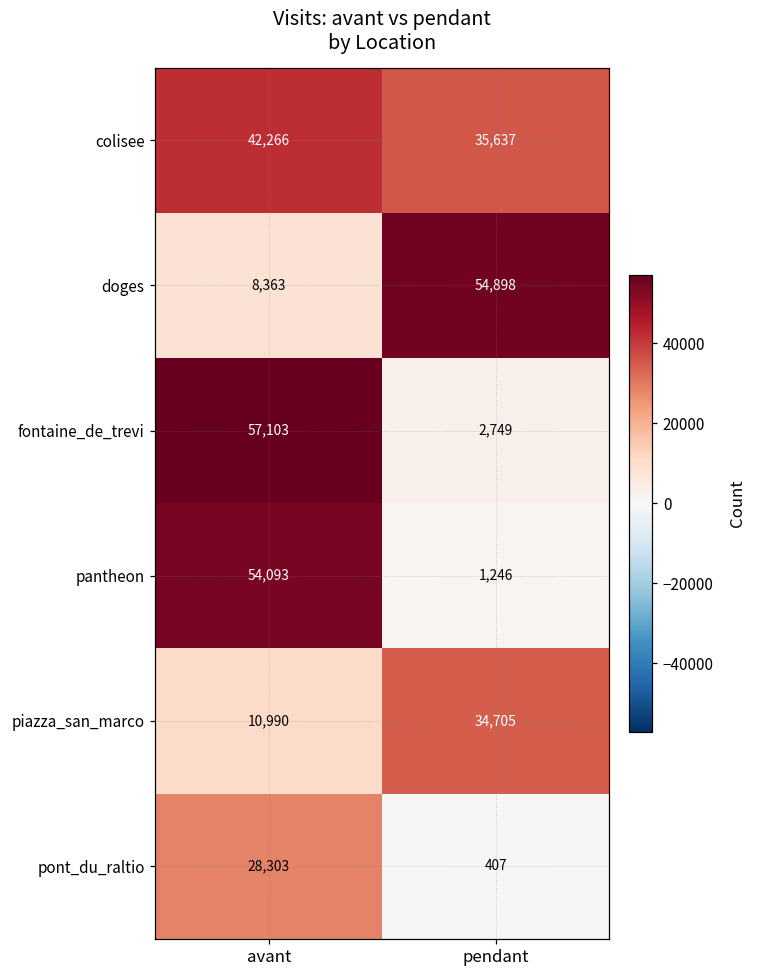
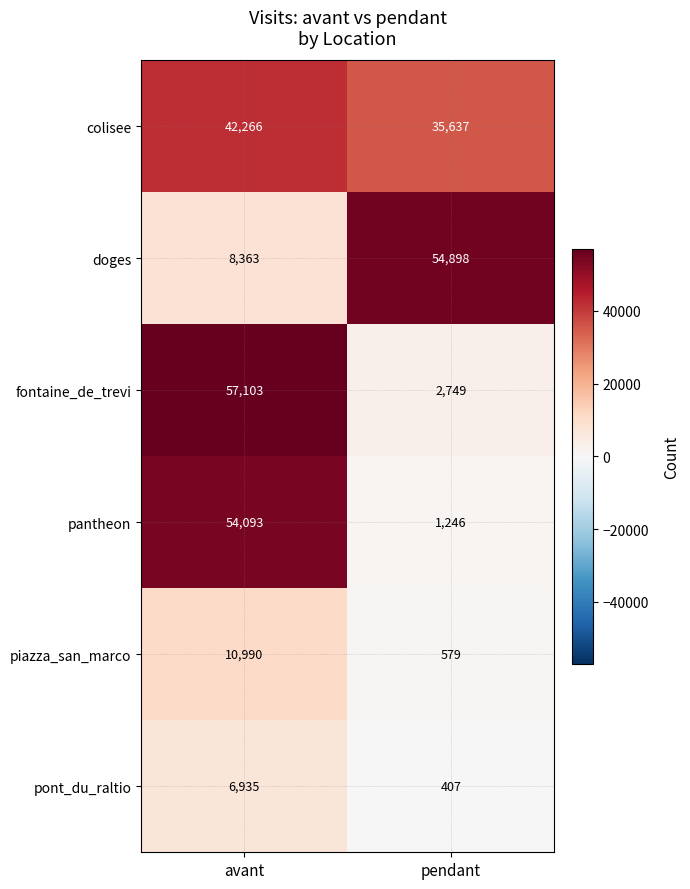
piazza_san_marco, pendant: 34,705 -> 579
pont_du_raltio, avant: 28,303 -> 6,935
